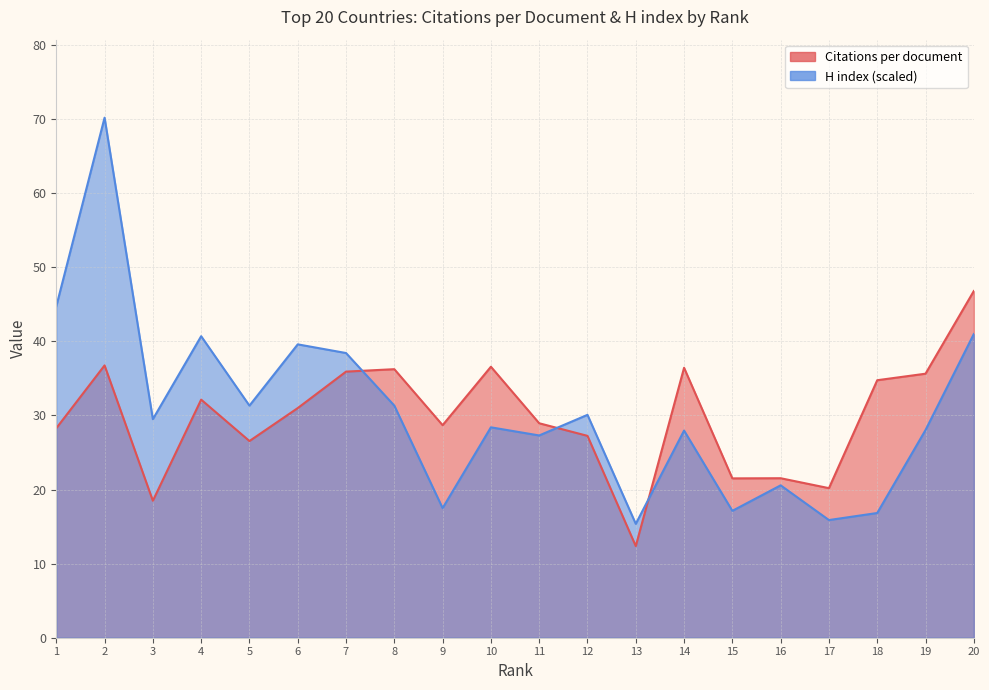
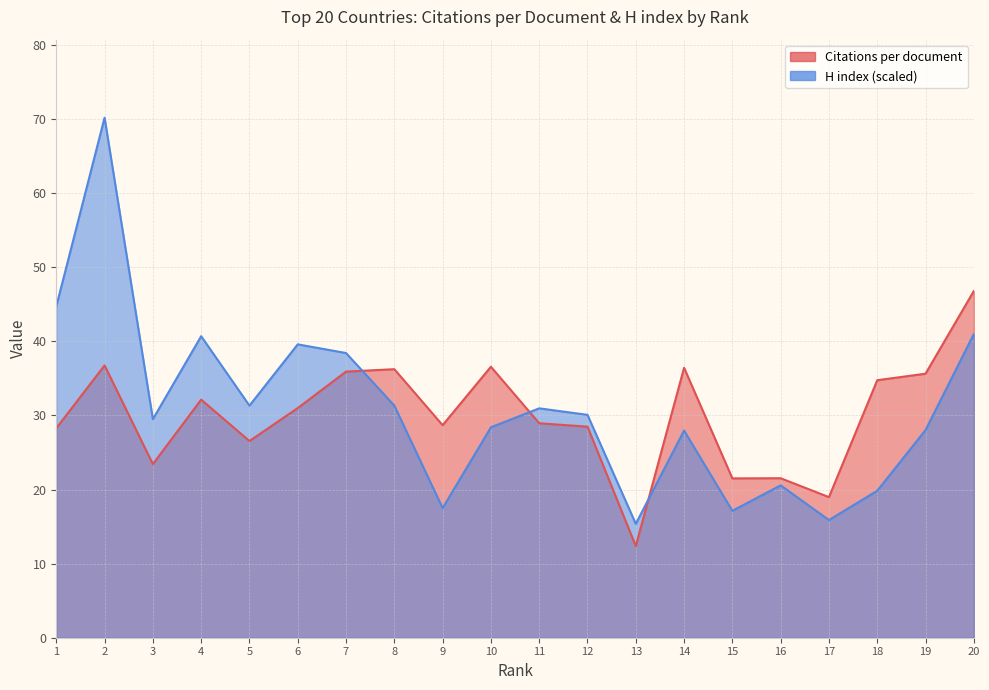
Citations per document, 3: 18 -> 23
H index (scaled), 11: 27 -> 31
Citations per document, 12: 27 -> 28
Citations per document, 17: 20 -> 19
H index (scaled), 18: 17 -> 20
